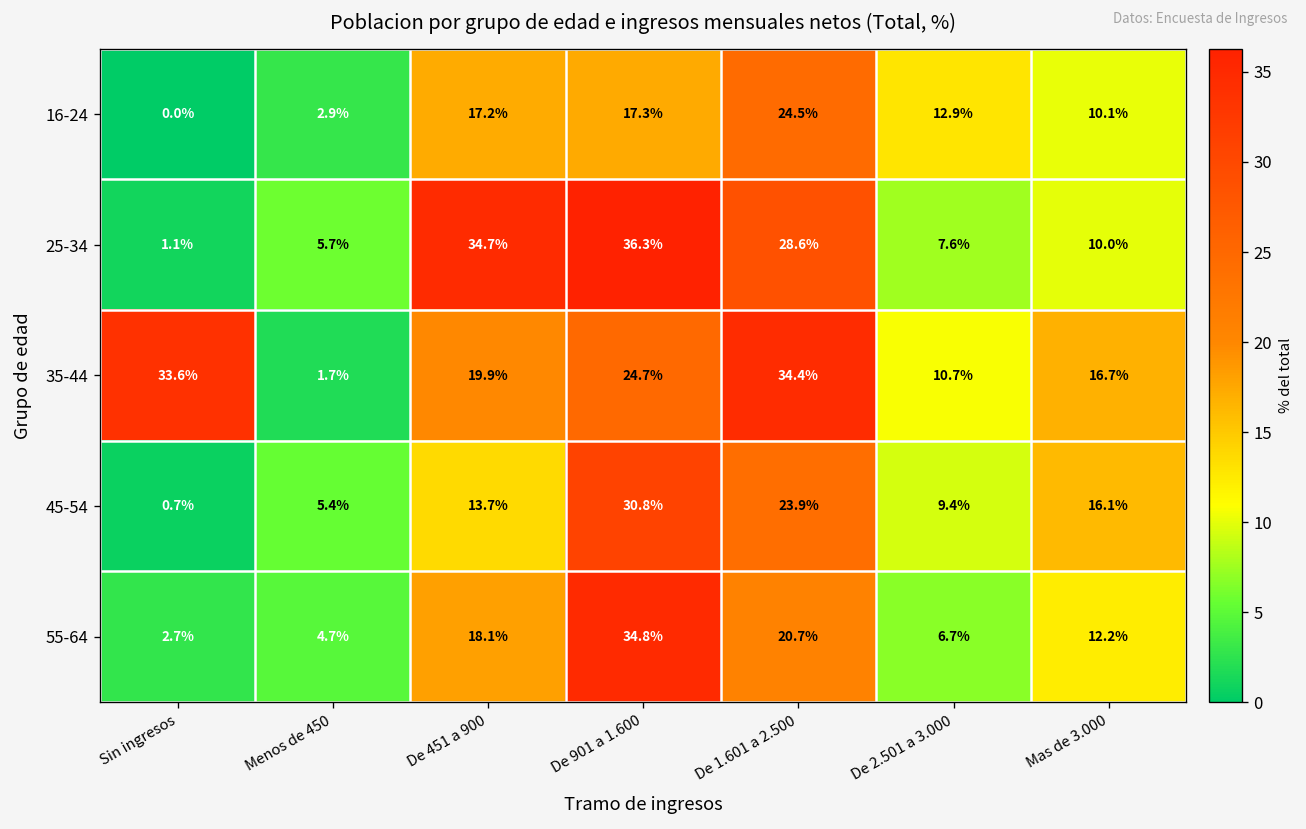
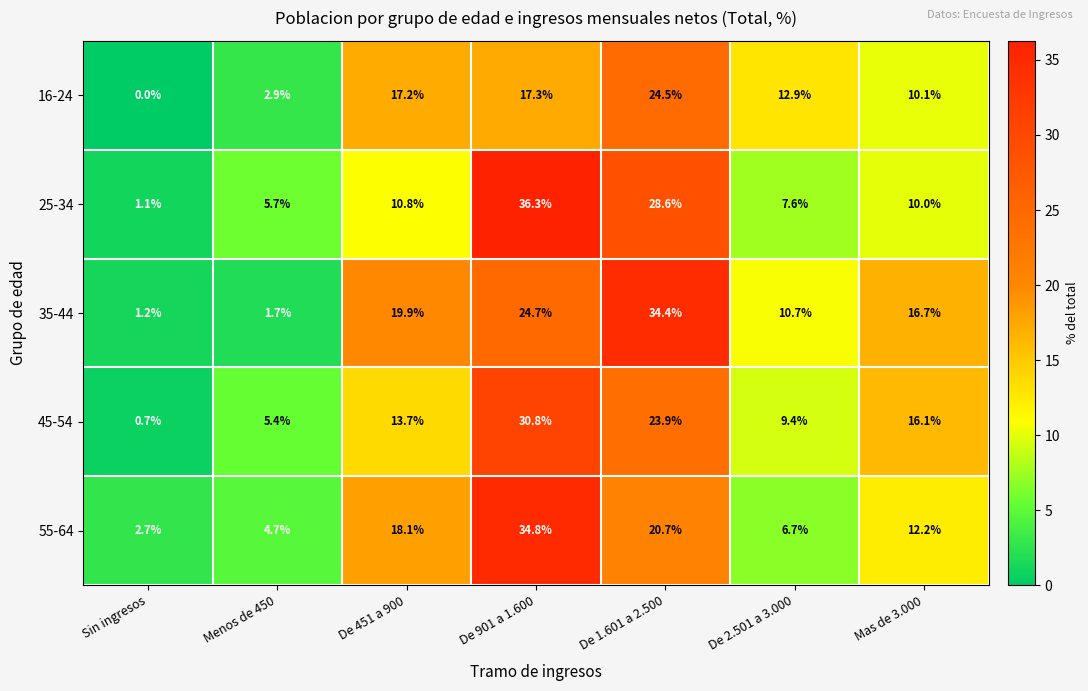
25-34, De 451 a 900: 34.7% -> 10.8%
35-44, Sin ingresos: 33.6% -> 1.2%
